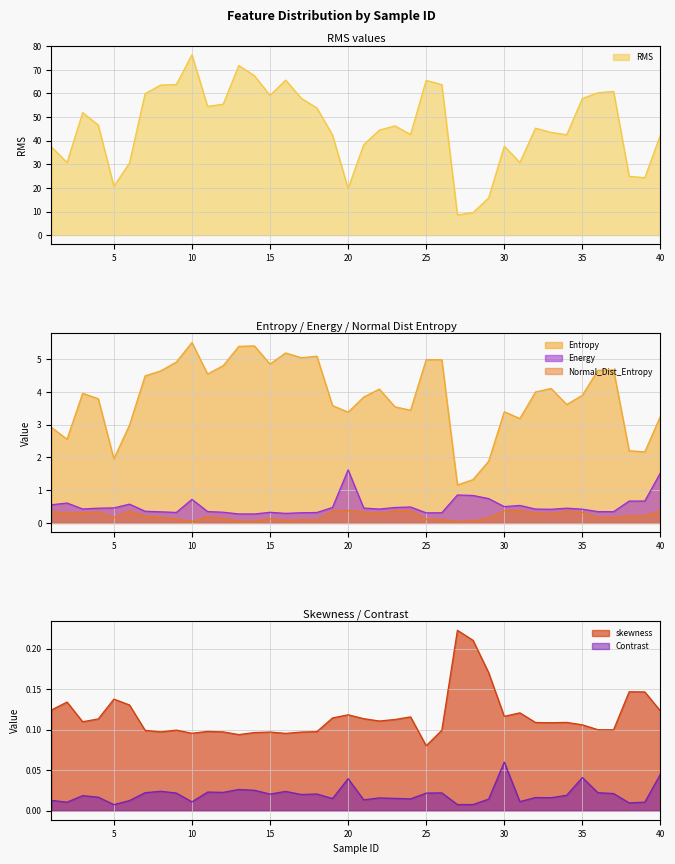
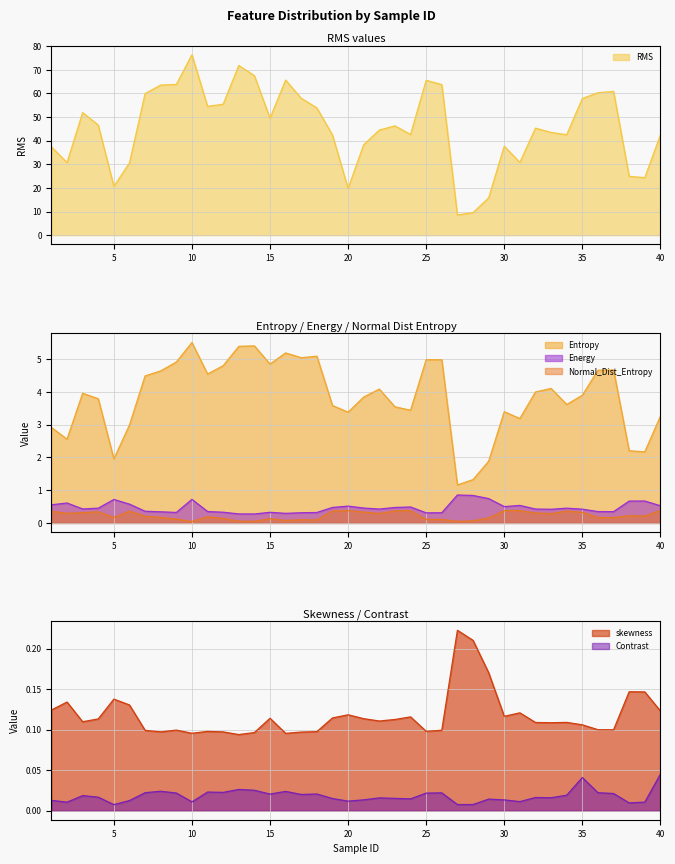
RMS values, 15: 59 -> 50
Entropy / Energy / Normal Dist Entropy, Energy, 5: 0.5 -> 0.7
Entropy / Energy / Normal Dist Entropy, Energy, 20: 1.6 -> 0.5
Entropy / Energy / Normal Dist Entropy, Energy, 40: 1.5 -> 0.5
Skewness / Contrast, skewness, 15: 0.10 -> 0.11
Skewness / Contrast, Contrast, 20: 0.04 -> 0.01
Skewness / Contrast, skewness, 25: 0.08 -> 0.10
Skewness / Contrast, Contrast, 30: 0.06 -> 0.01
